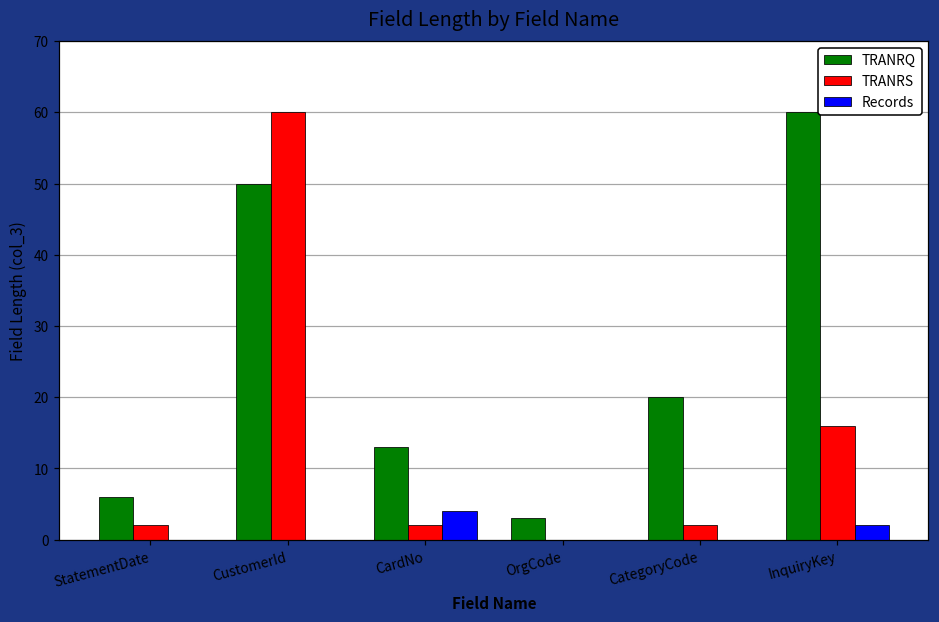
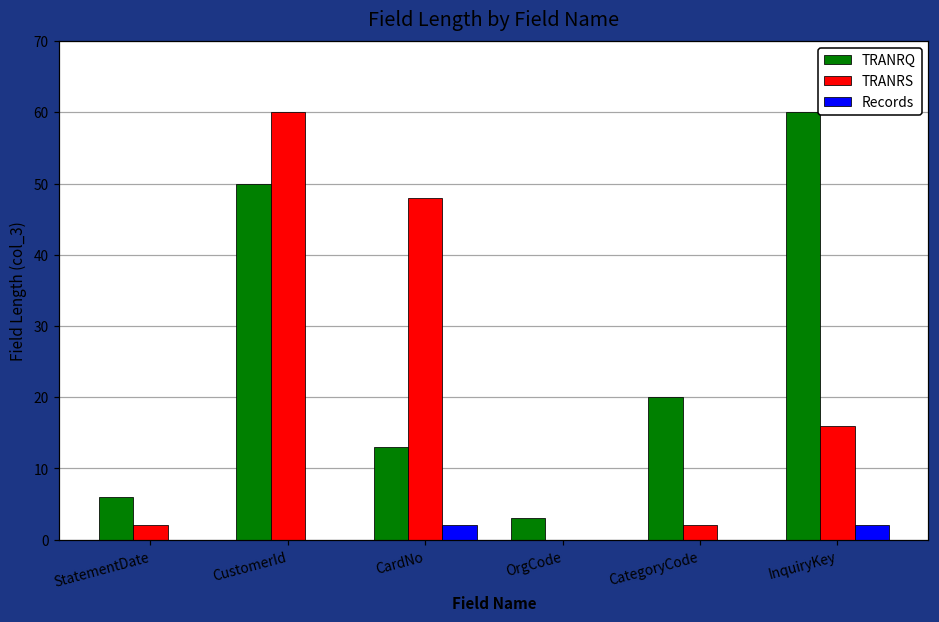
TRANRS, CardNo: 2 -> 48
Records, CardNo: 4 -> 2
